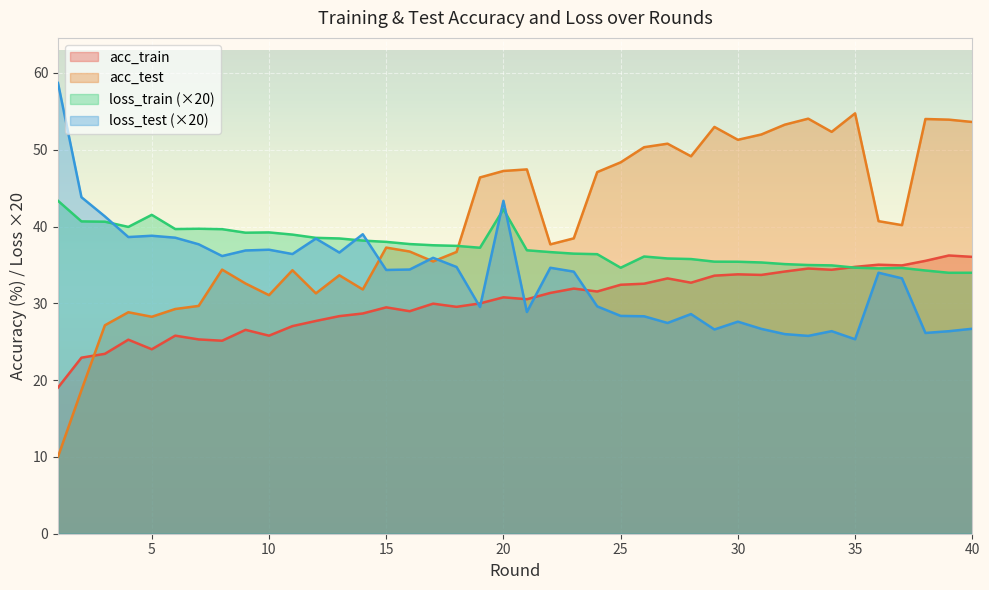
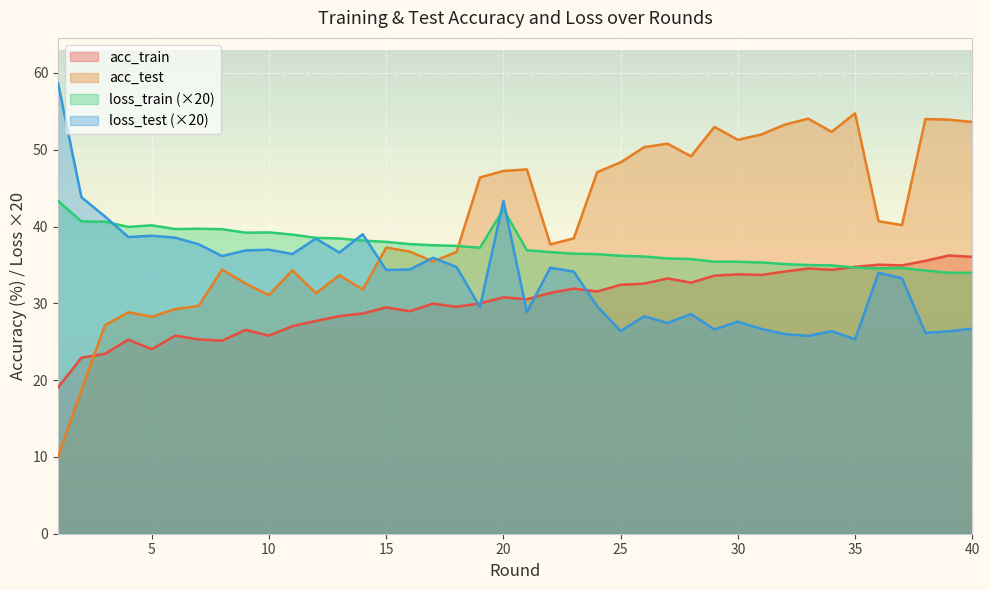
loss_train (×20), 5: 42 -> 40
loss_train (×20), 25: 35 -> 36
loss_test (×20), 25: 28 -> 26
